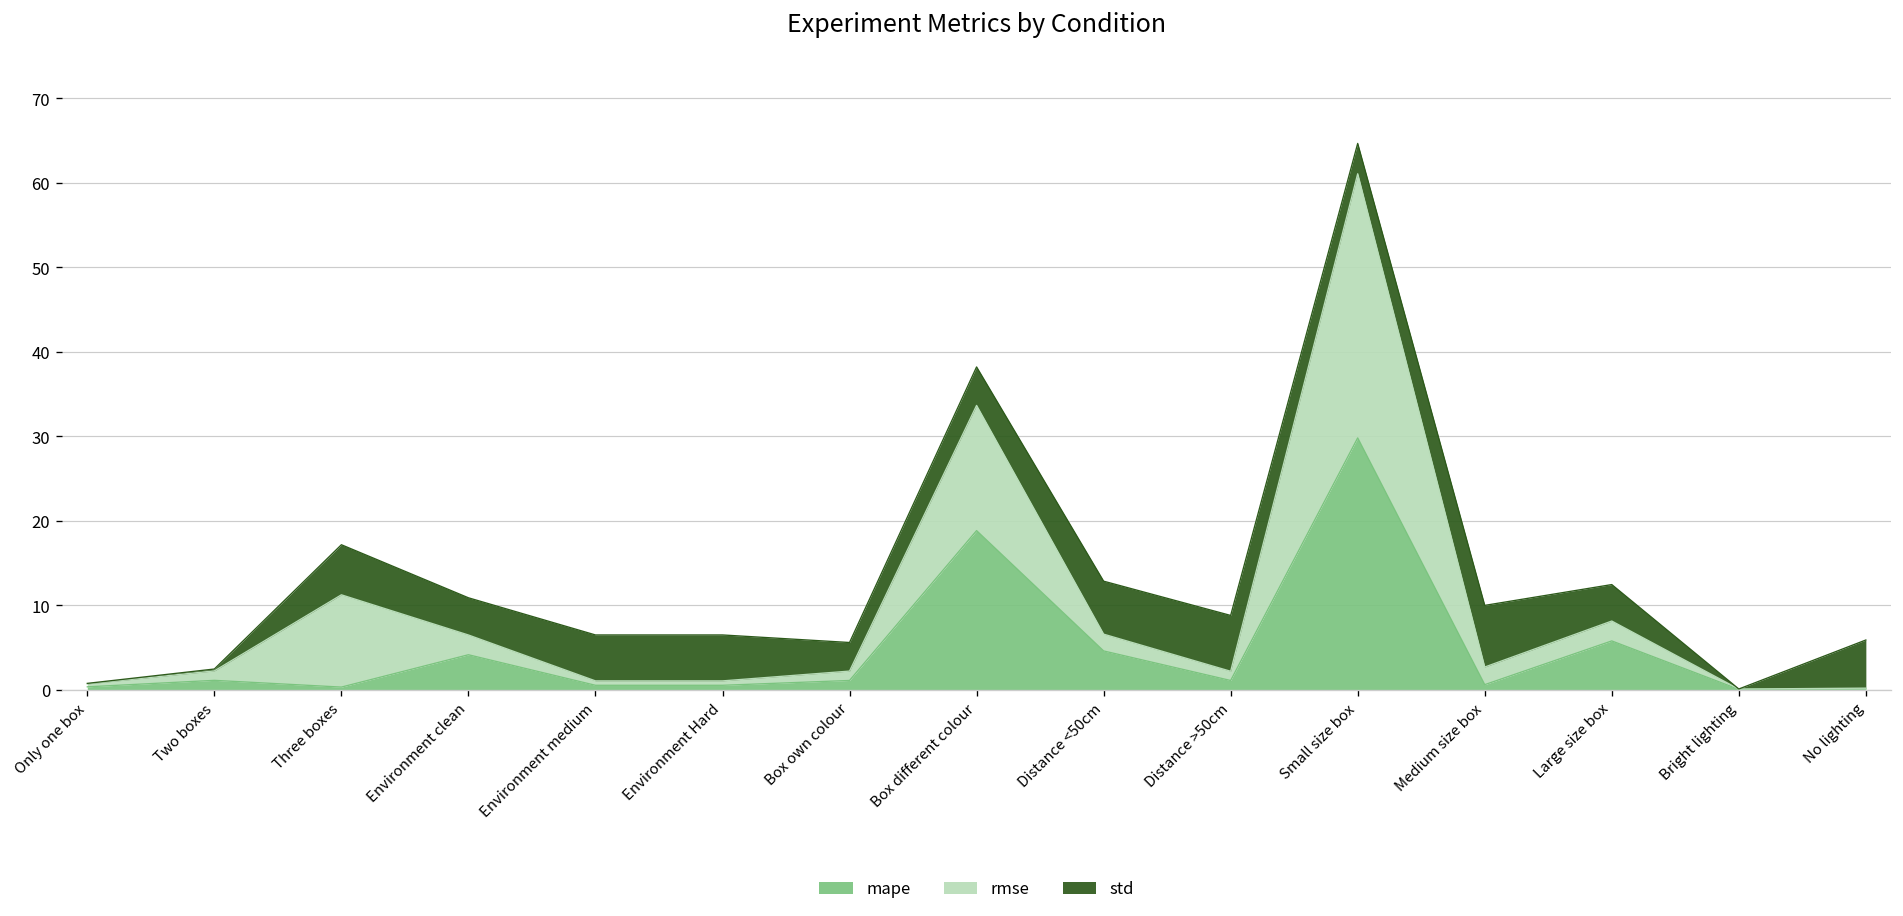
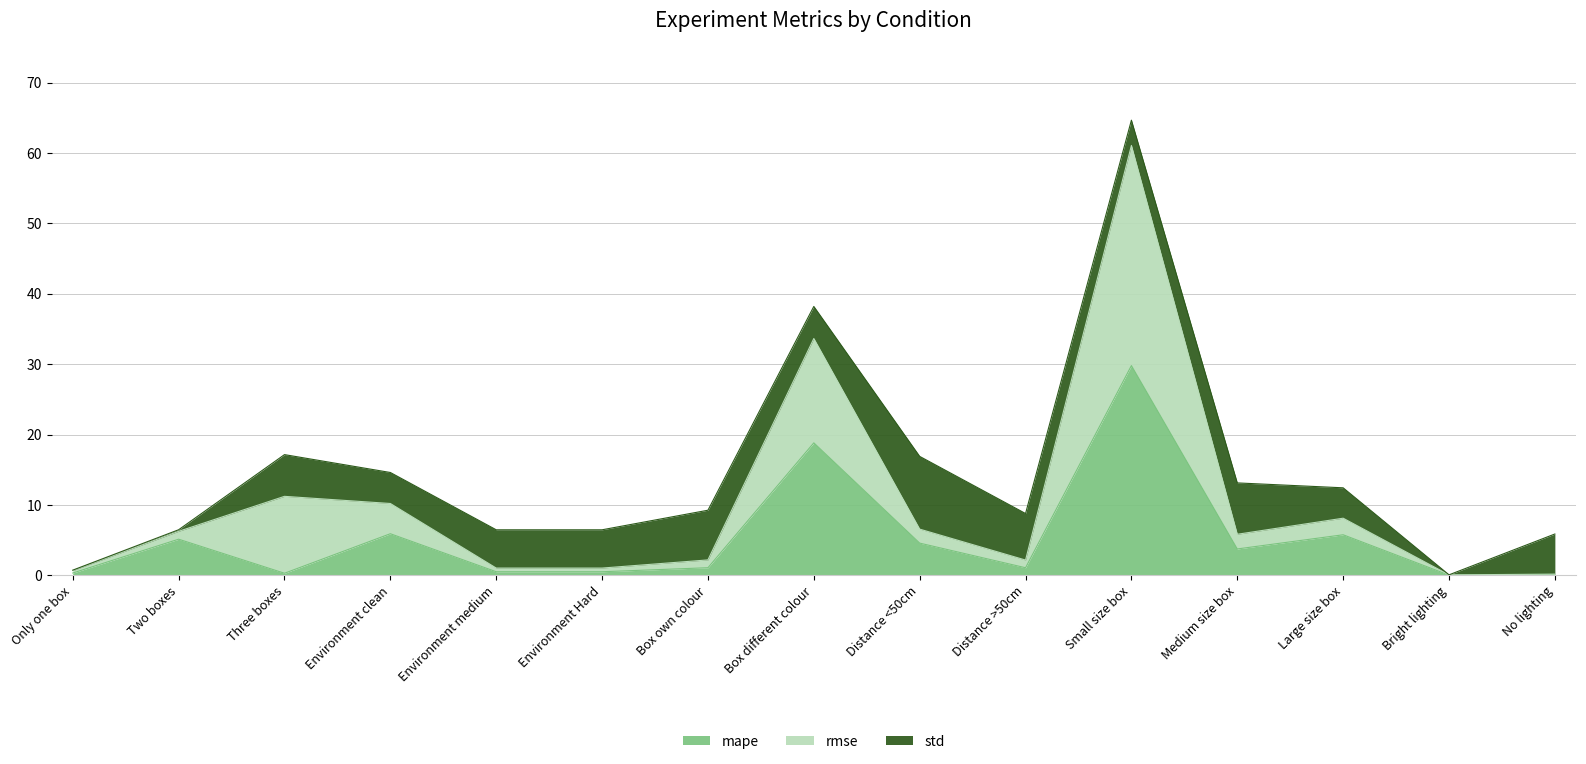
mape, Two boxes: 1 -> 5
mape, Environment clean: 4 -> 6
rmse, Environment clean: 2 -> 4
std, Box own colour: 3 -> 7
std, Distance <50cm: 6 -> 10
mape, Medium size box: 1 -> 4
